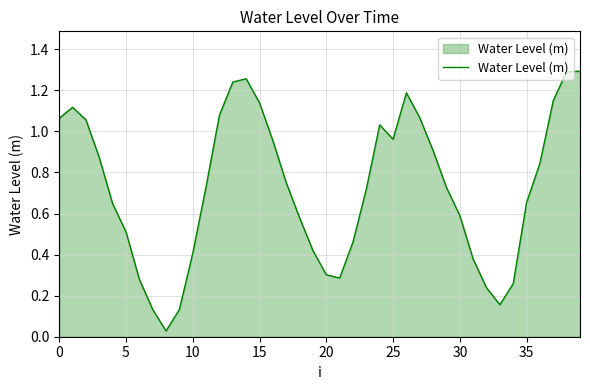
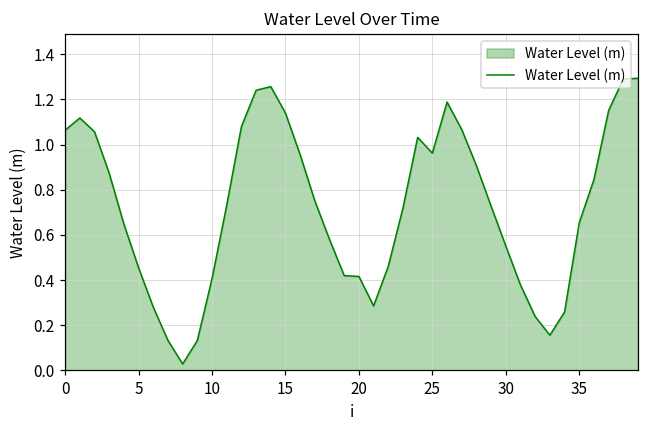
5: 0.51 -> 0.45
20: 0.30 -> 0.42
30: 0.59 -> 0.55
